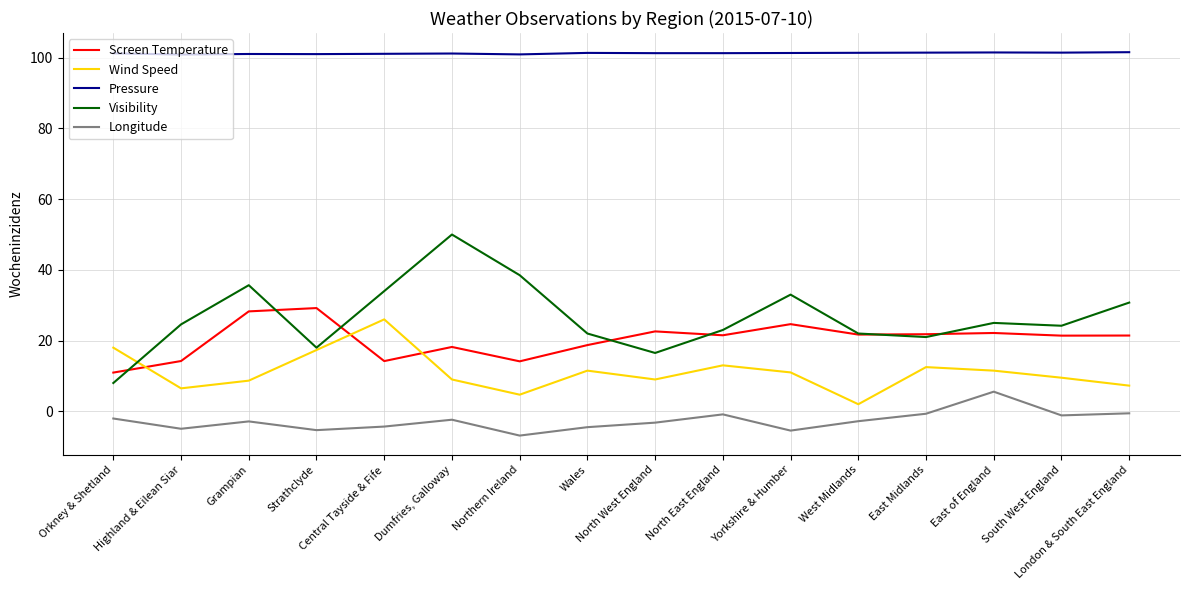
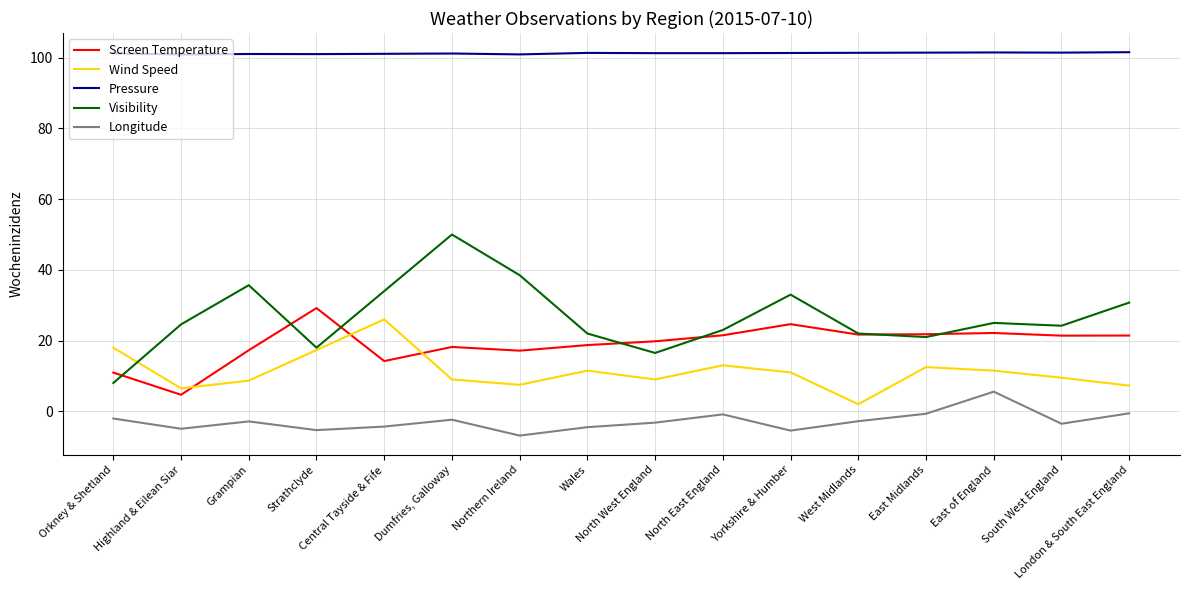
Screen Temperature, Highland & Eilean Siar: 14 -> 5
Screen Temperature, Grampian: 28 -> 17
Screen Temperature, Northern Ireland: 14 -> 17
Wind Speed, Northern Ireland: 5 -> 8
Screen Temperature, North West England: 23 -> 20
Longitude, South West England: -1 -> -4
